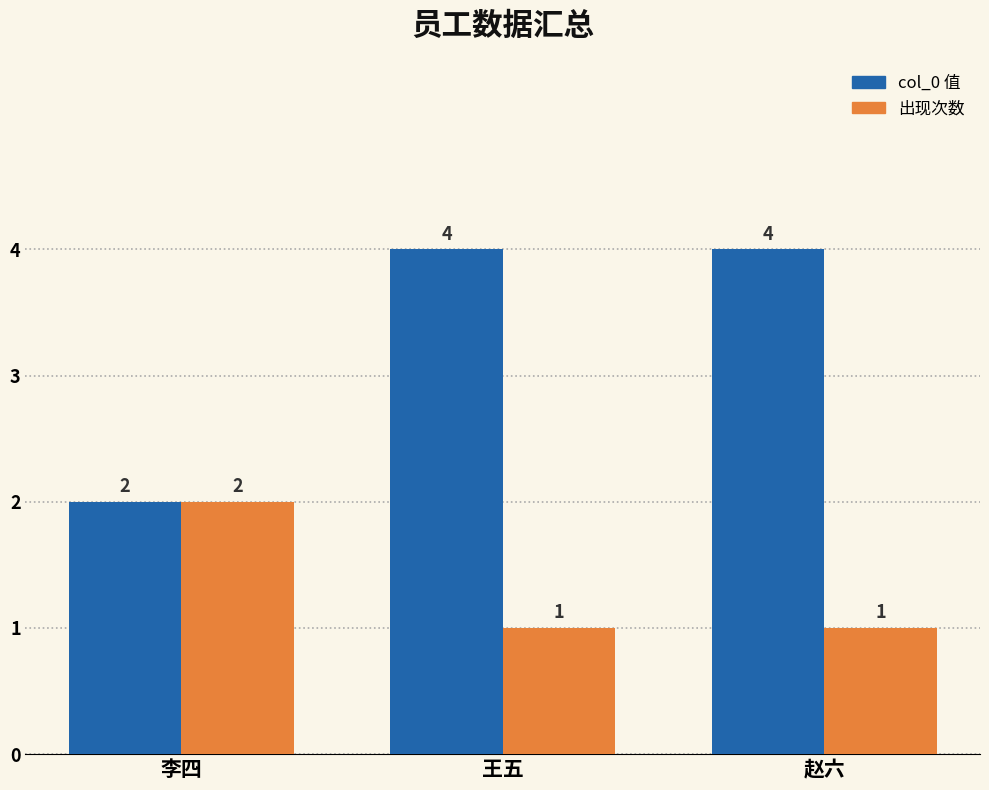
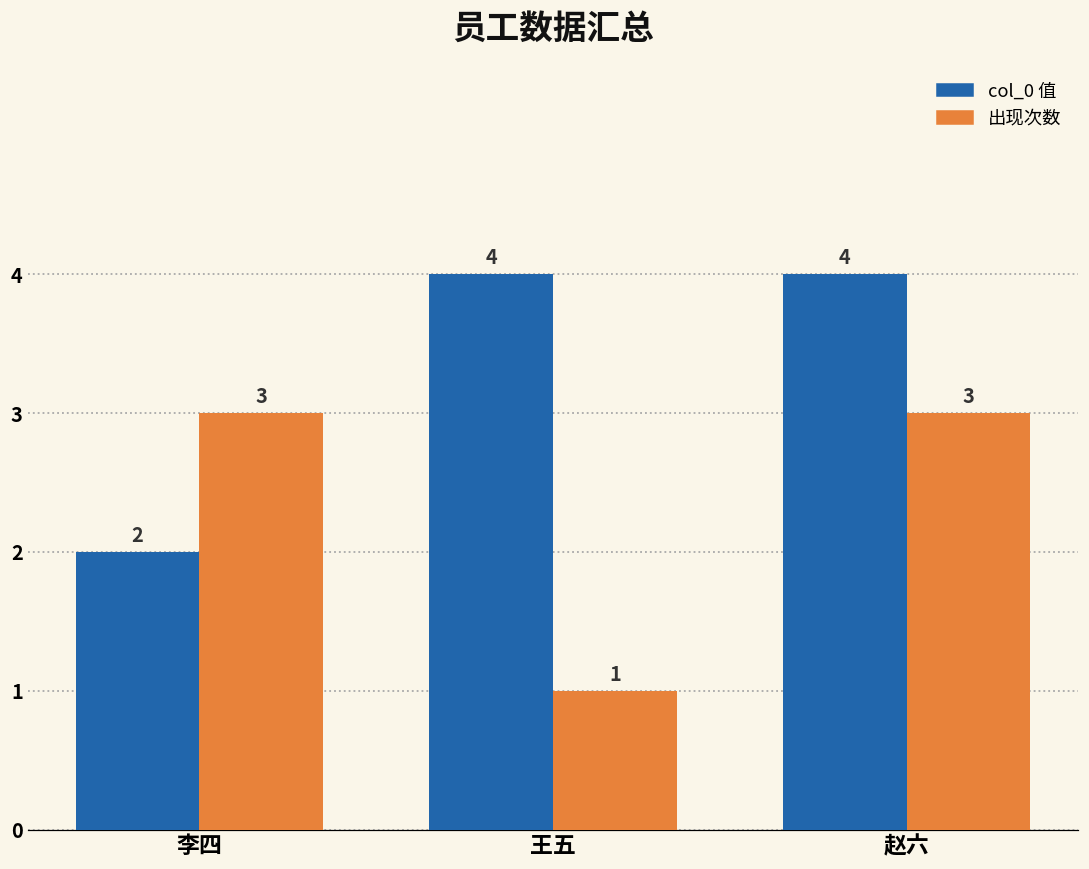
出现次数, 李四: 2 -> 3
出现次数, 赵六: 1 -> 3
